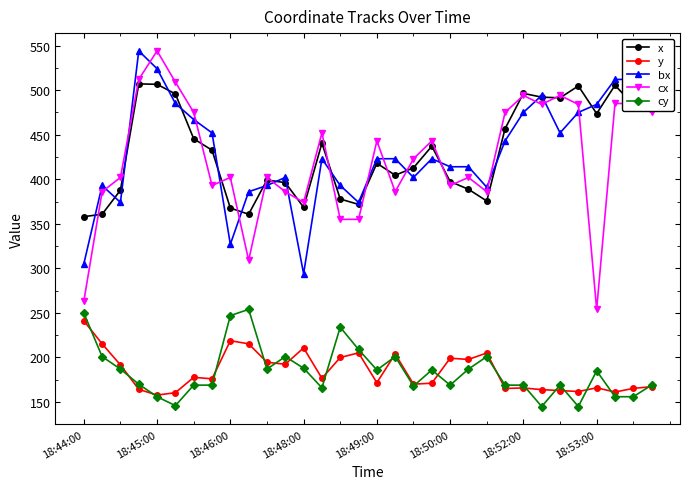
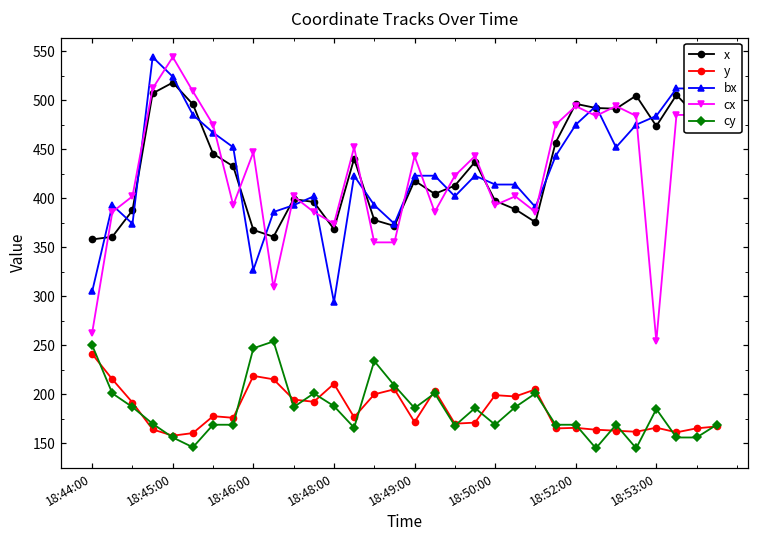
x, 18:45:00: 510 -> 520
cx, 18:46:00: 400 -> 450
